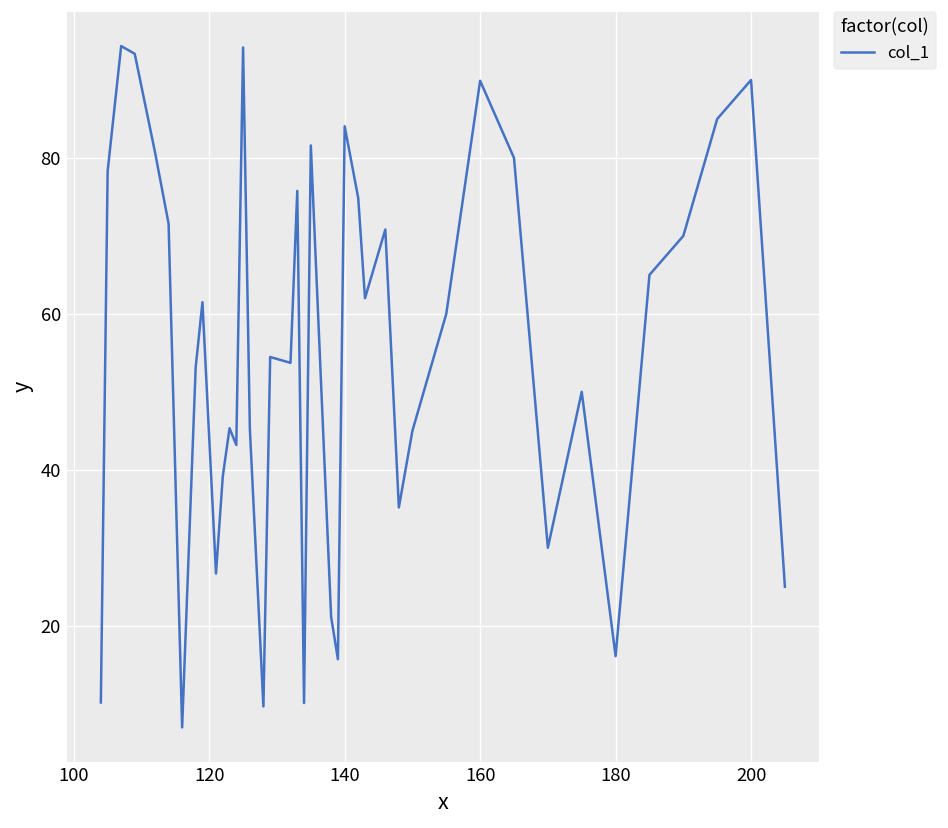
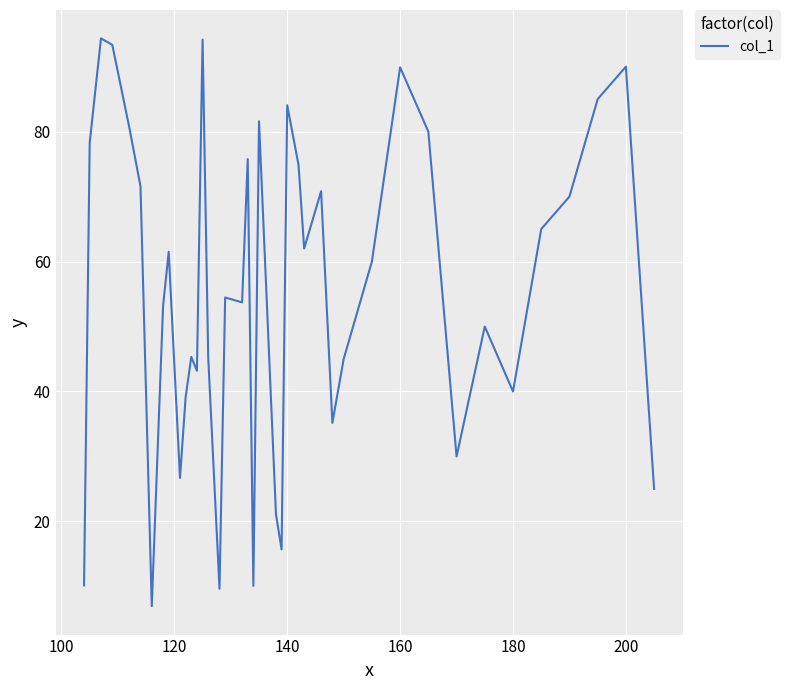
180: 16 -> 40
